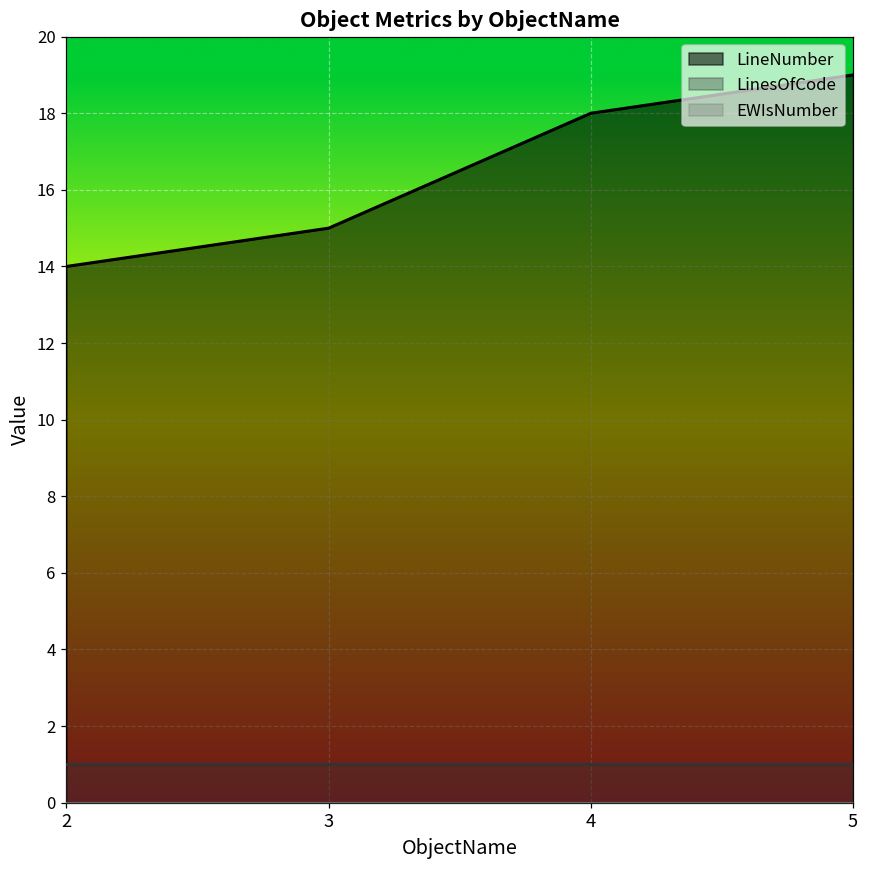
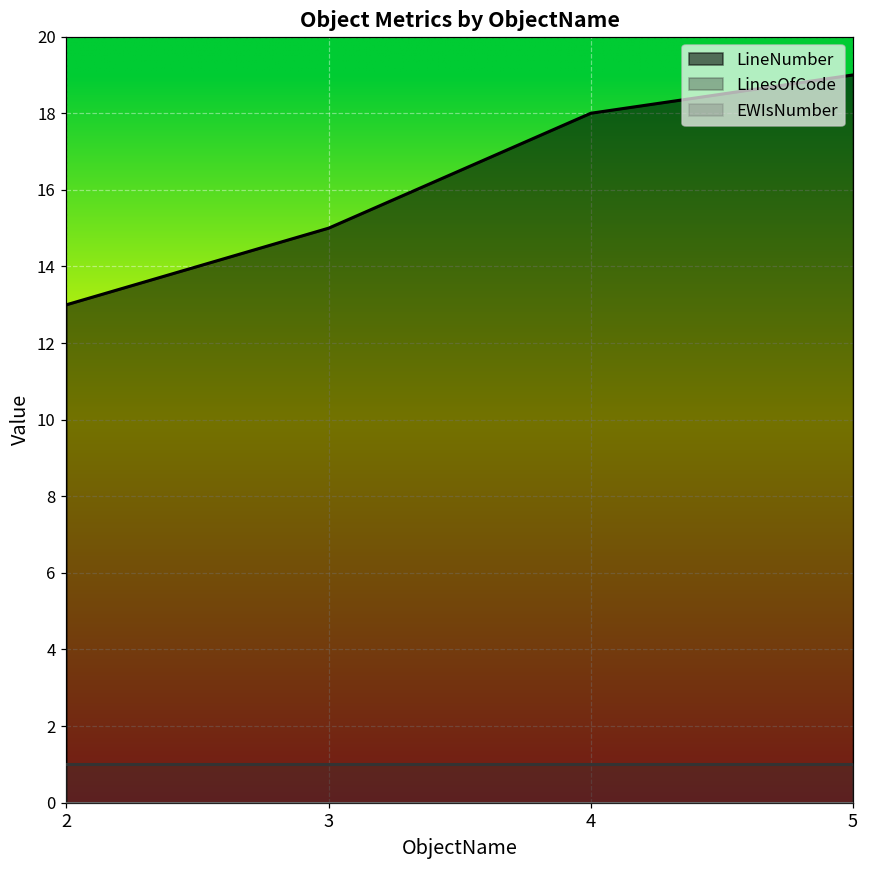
LineNumber, 2: 14 -> 13
